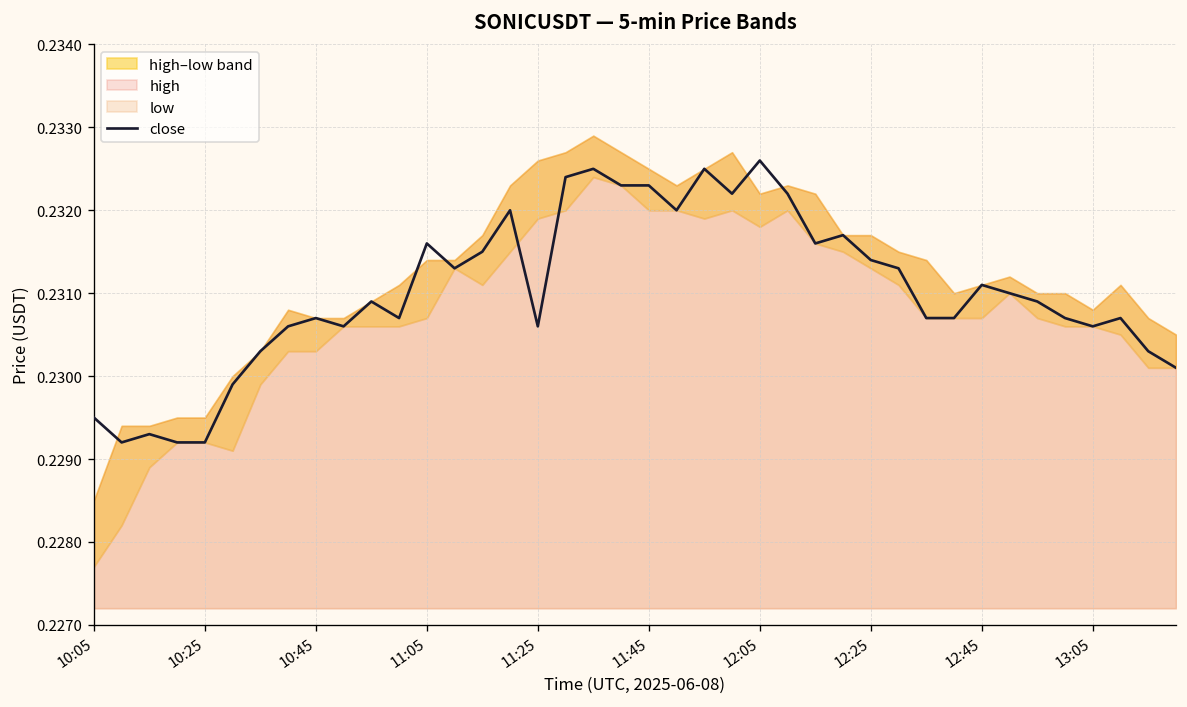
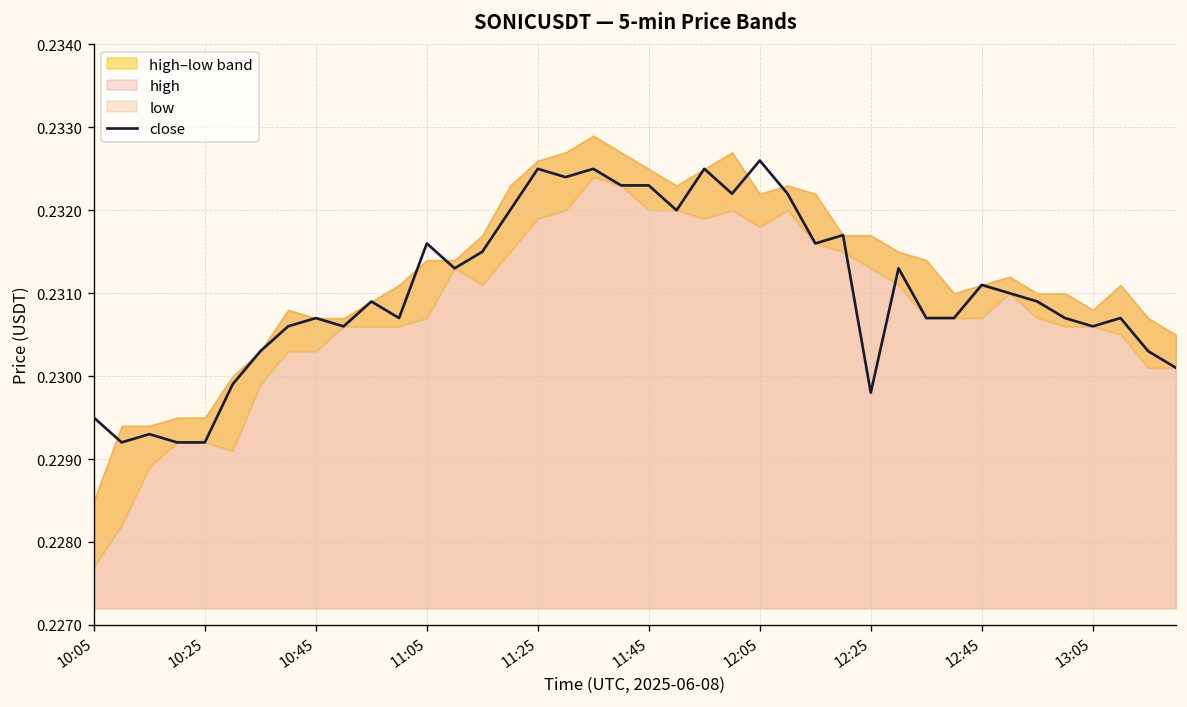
close, 11:25: 0.2306 -> 0.2325
close, 12:25: 0.2314 -> 0.2298
